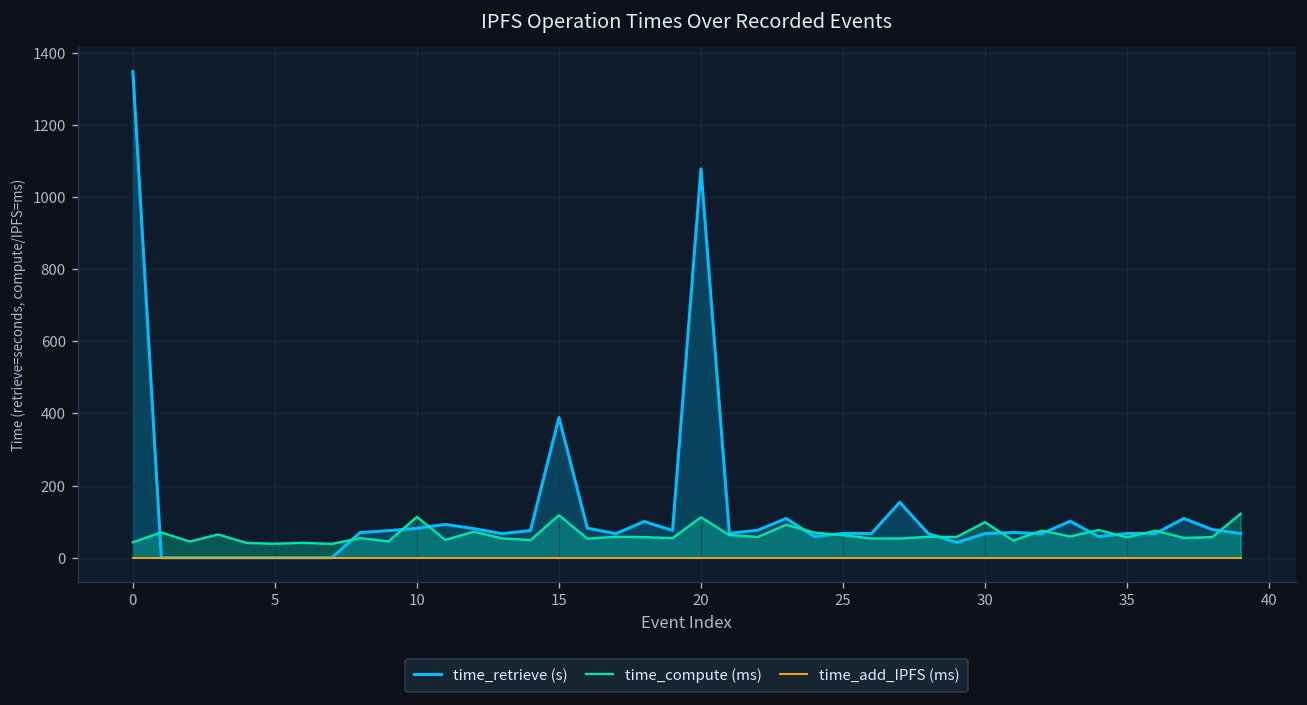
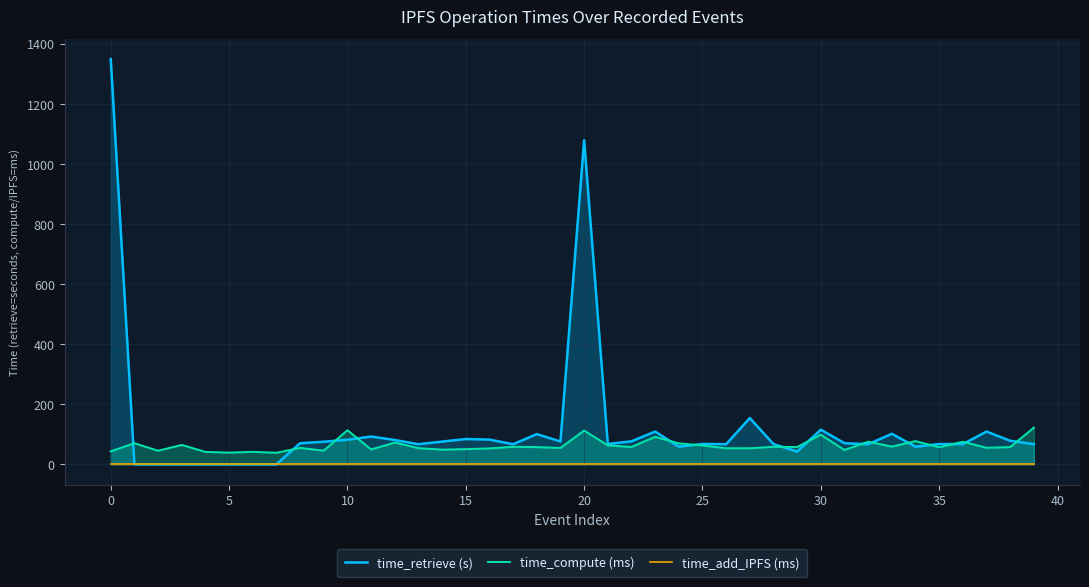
time_retrieve (s), 15: 390 -> 80
time_compute (ms), 15: 120 -> 50
time_retrieve (s), 30: 70 -> 120
